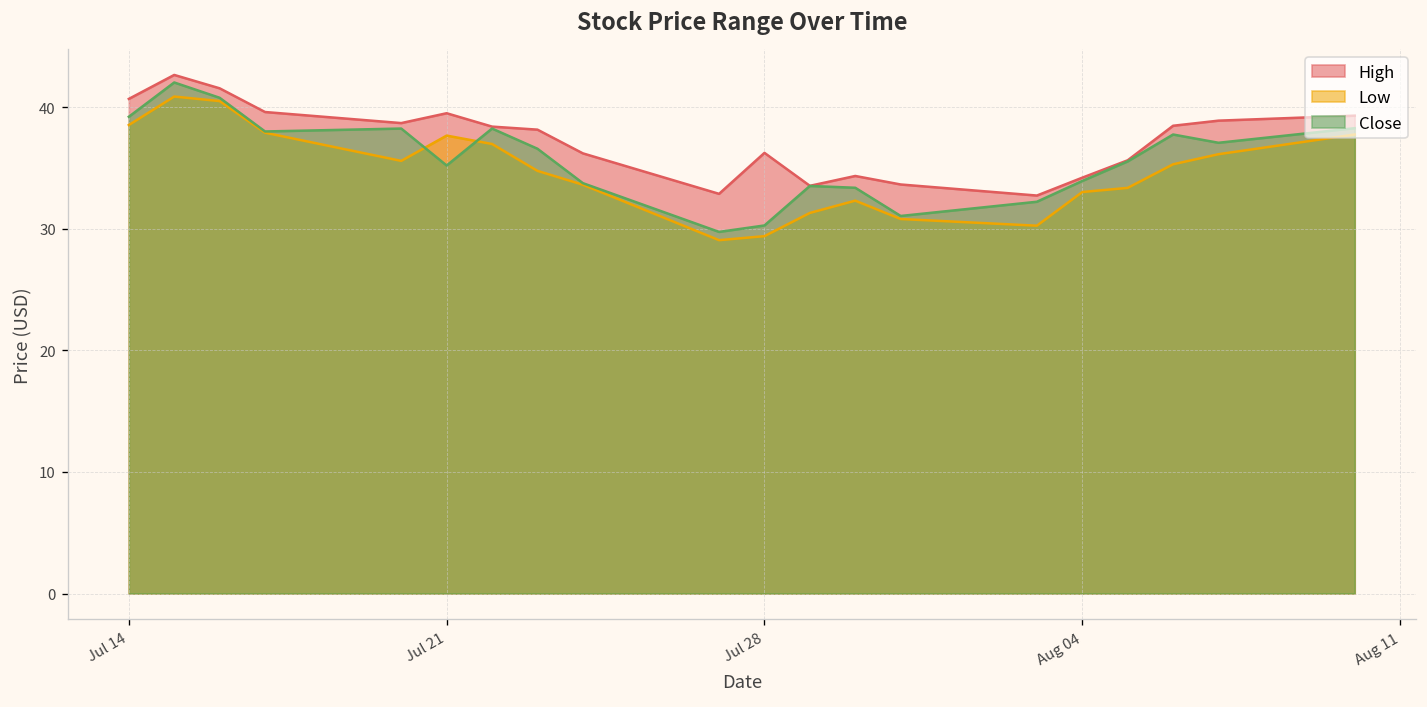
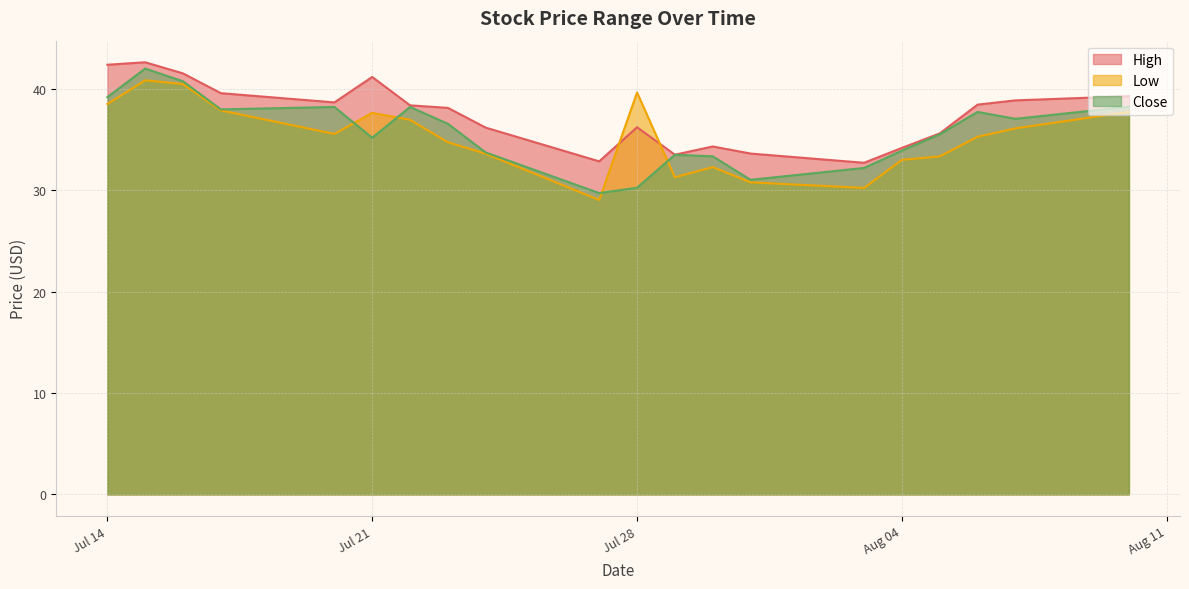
High, Jul 14: 40.7 -> 42.4
High, Jul 21: 39.5 -> 41.2
Low, Jul 28: 29.4 -> 39.7
